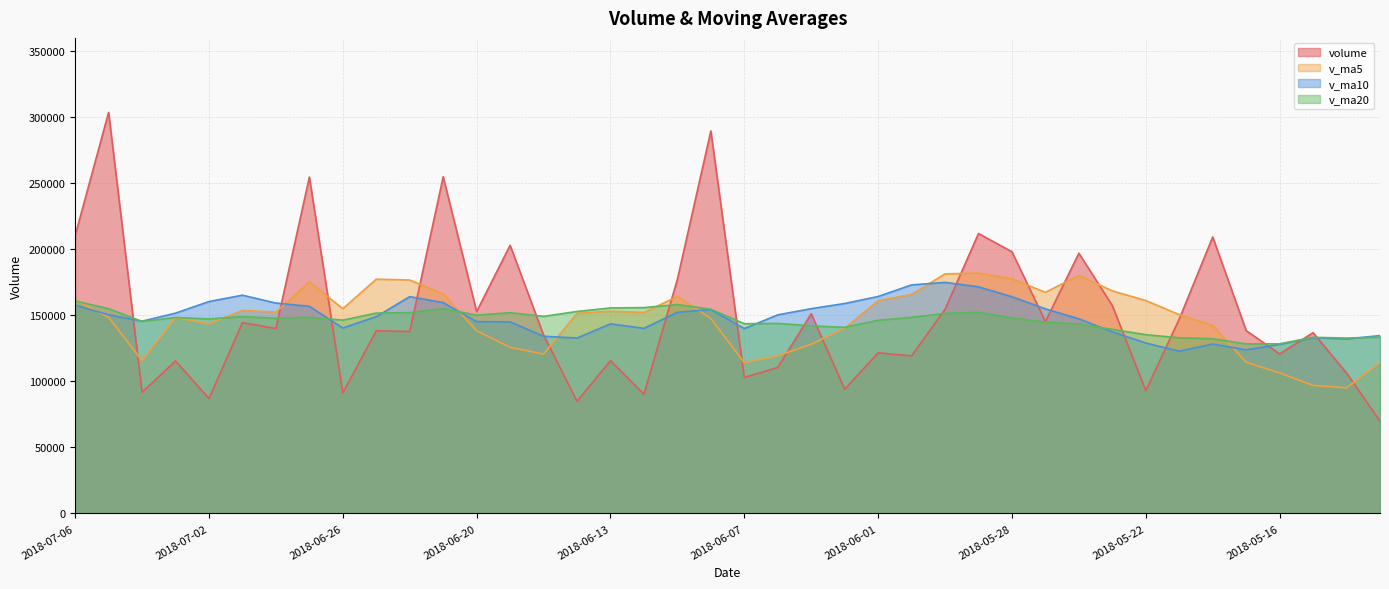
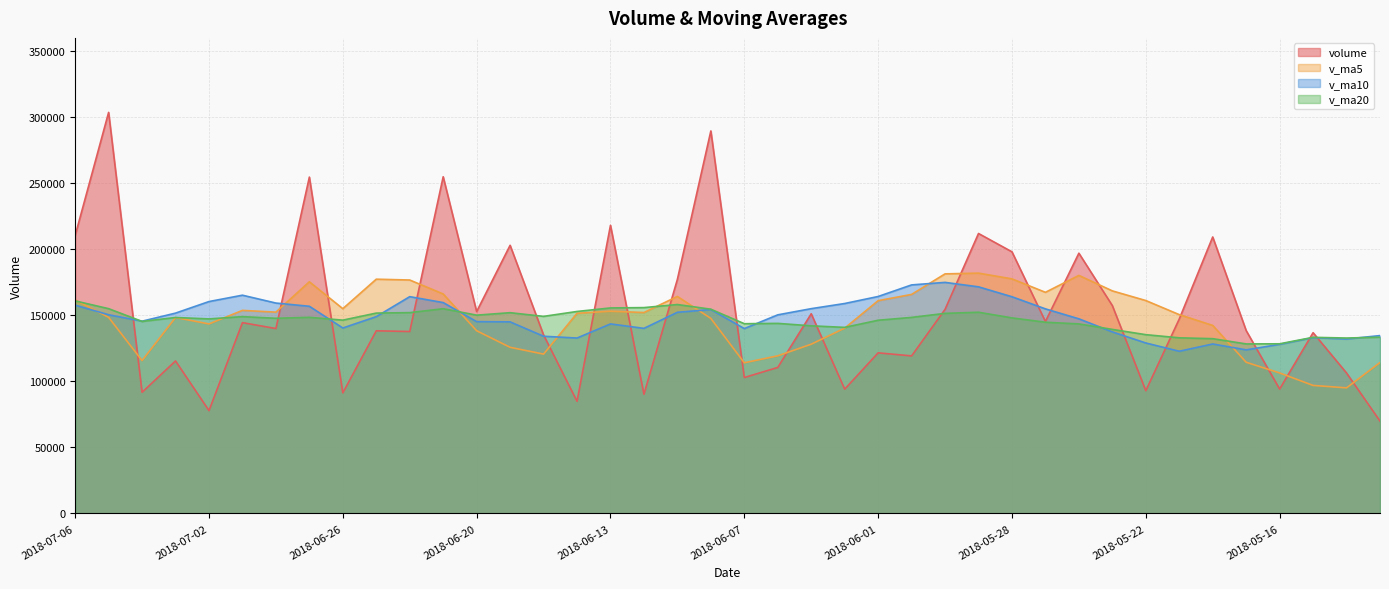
volume, 2018-07-02: 87000 -> 78000
volume, 2018-06-13: 116000 -> 218000
volume, 2018-05-16: 121000 -> 94000
